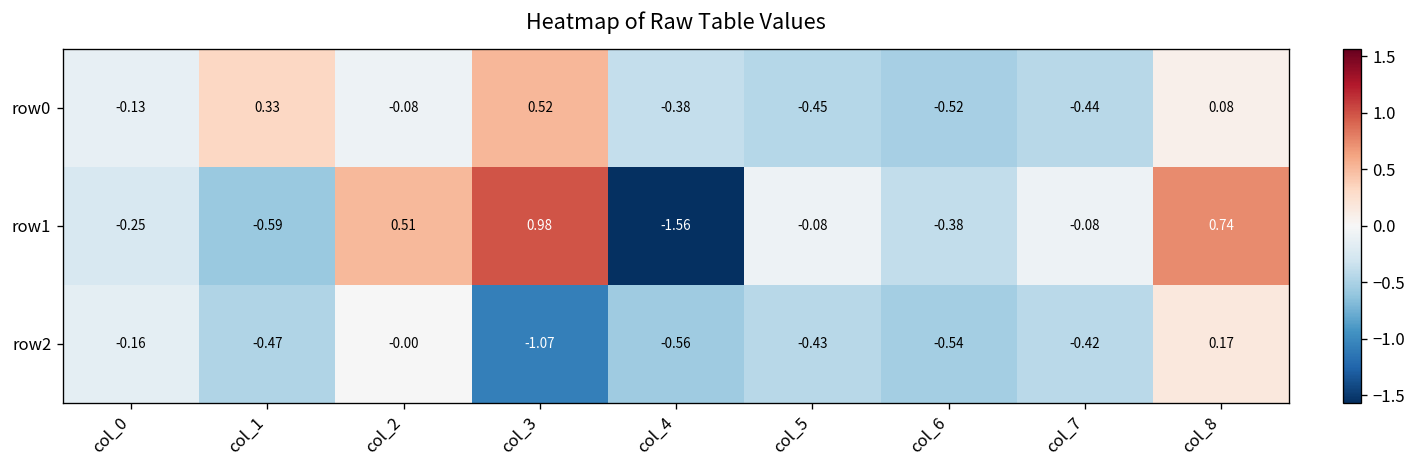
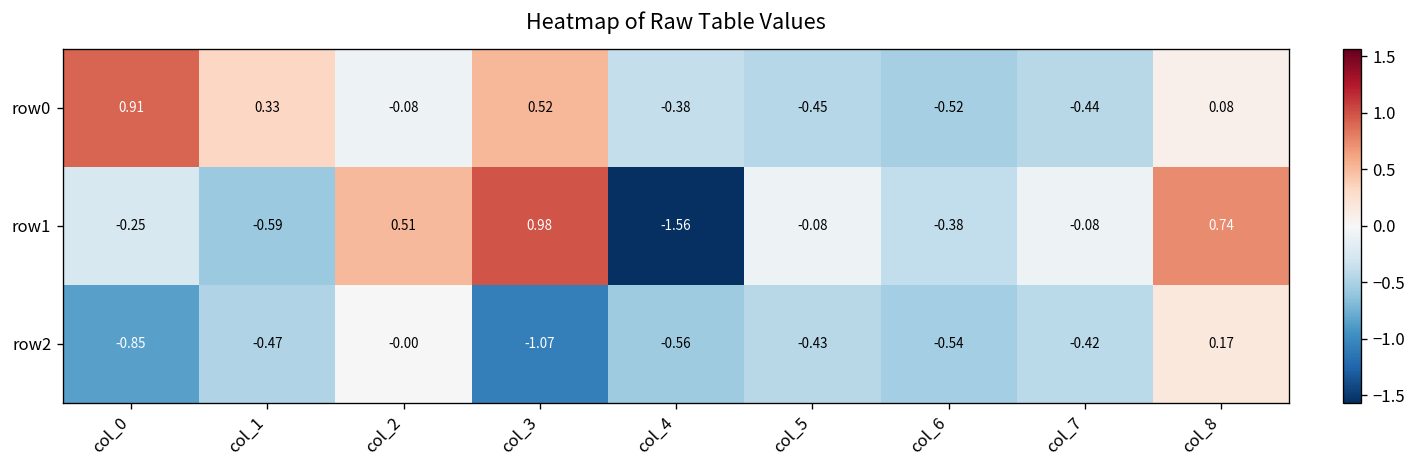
row0, col_0: -0.13 -> 0.91
row2, col_0: -0.16 -> -0.85
